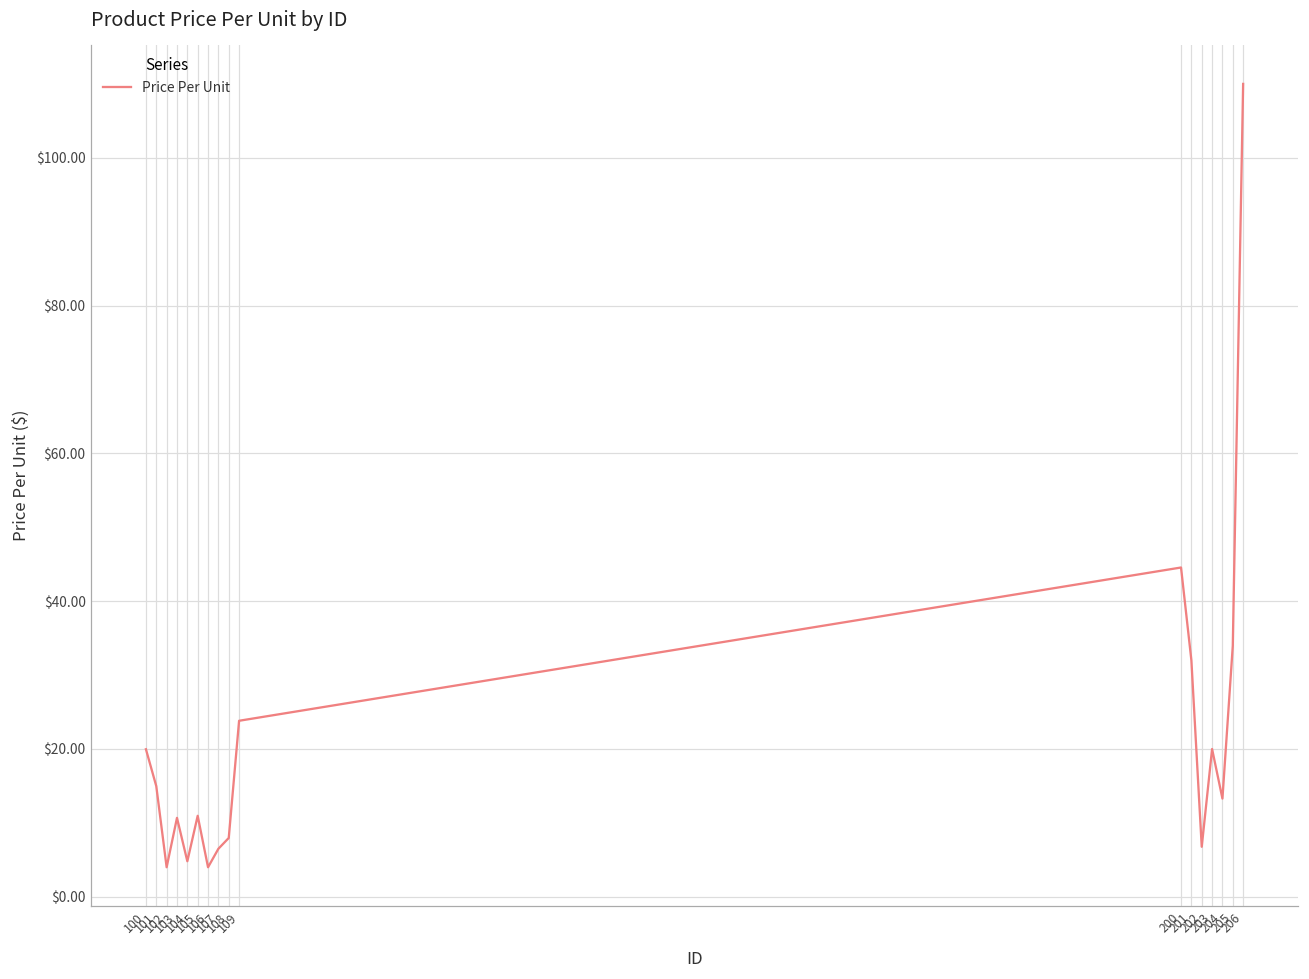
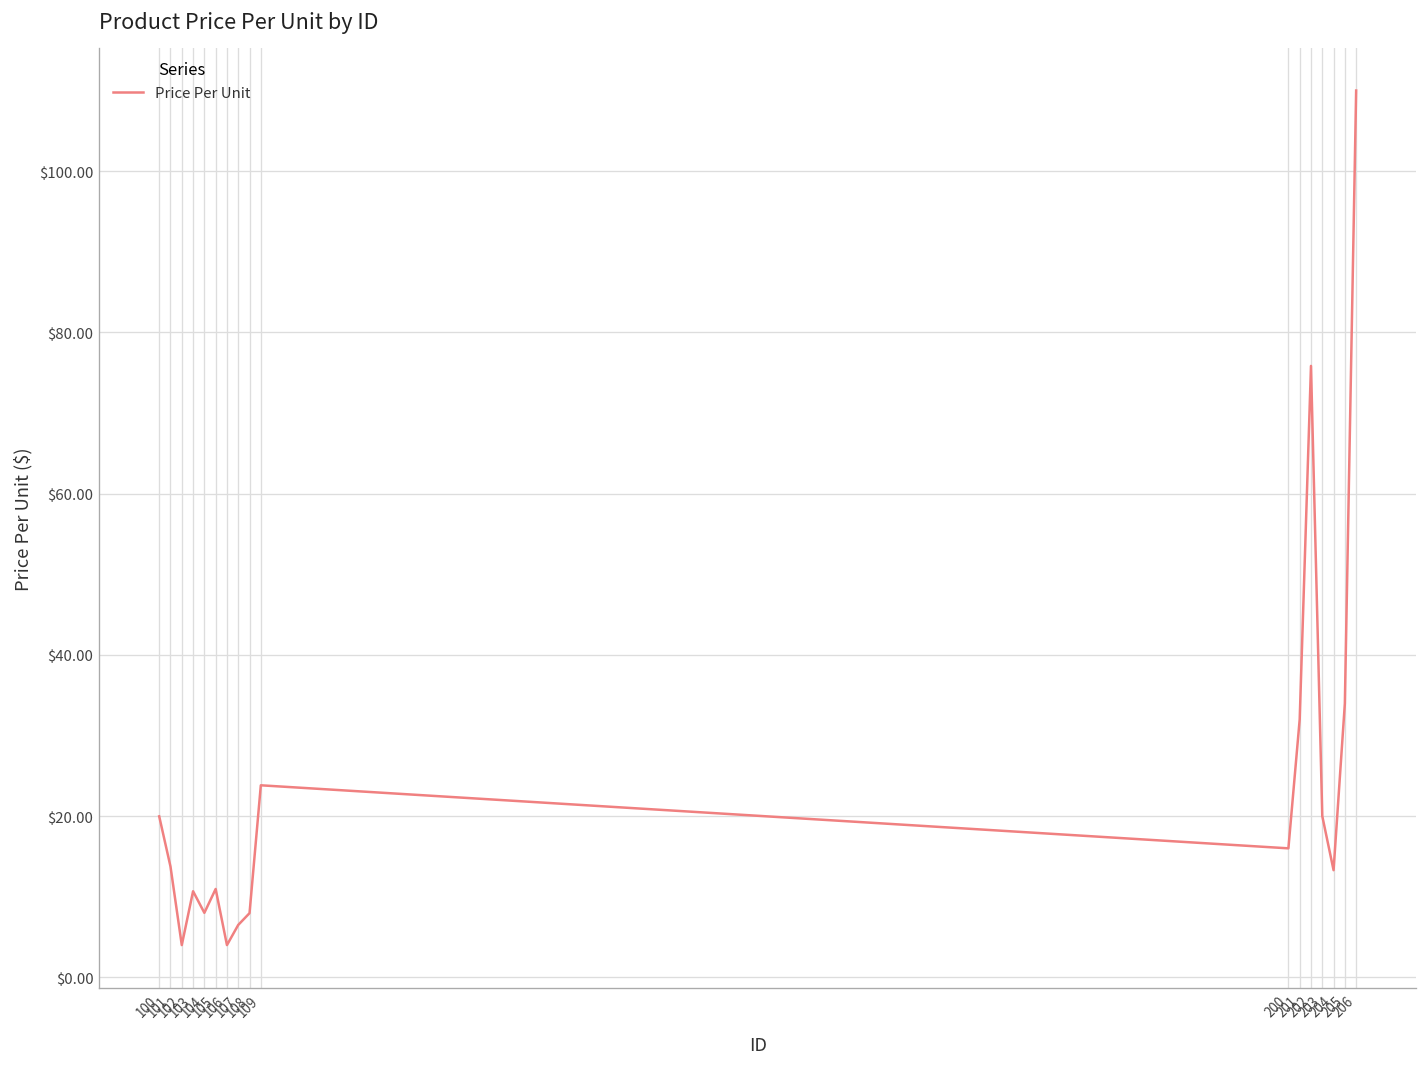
101: $15 -> $14
104: $5 -> $8
200: $45 -> $16
202: $7 -> $76
